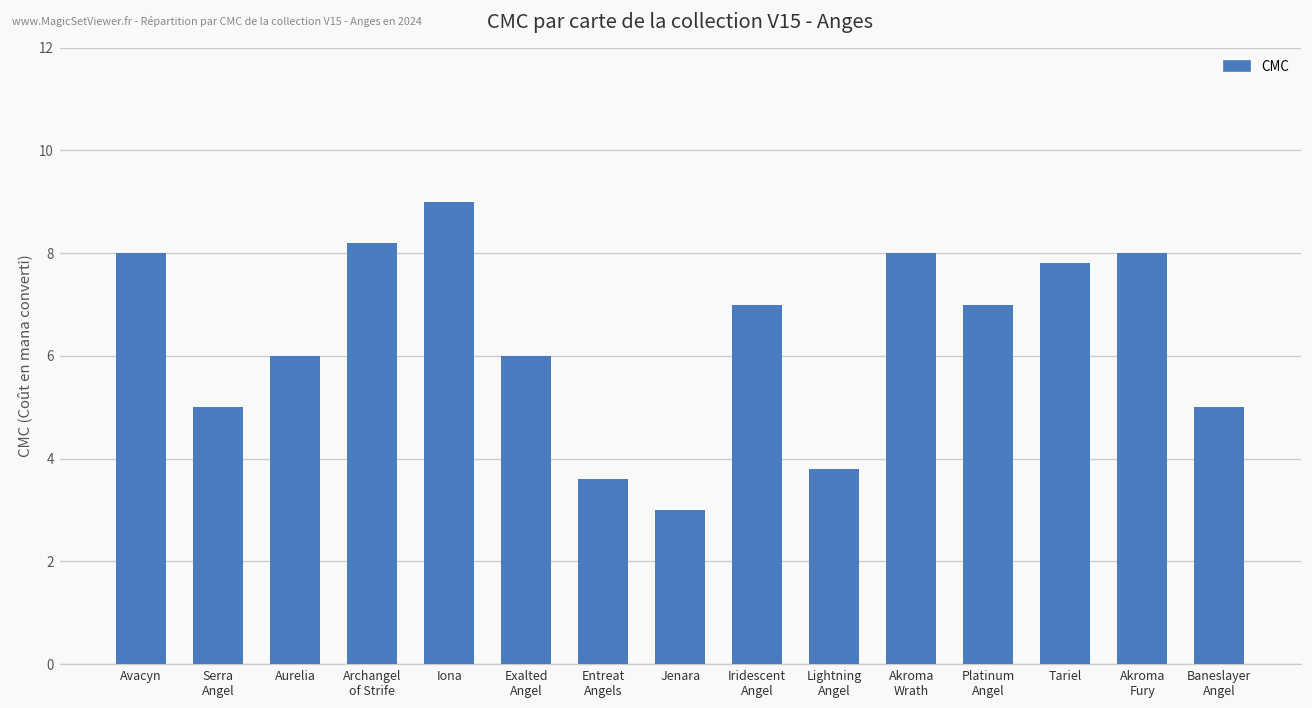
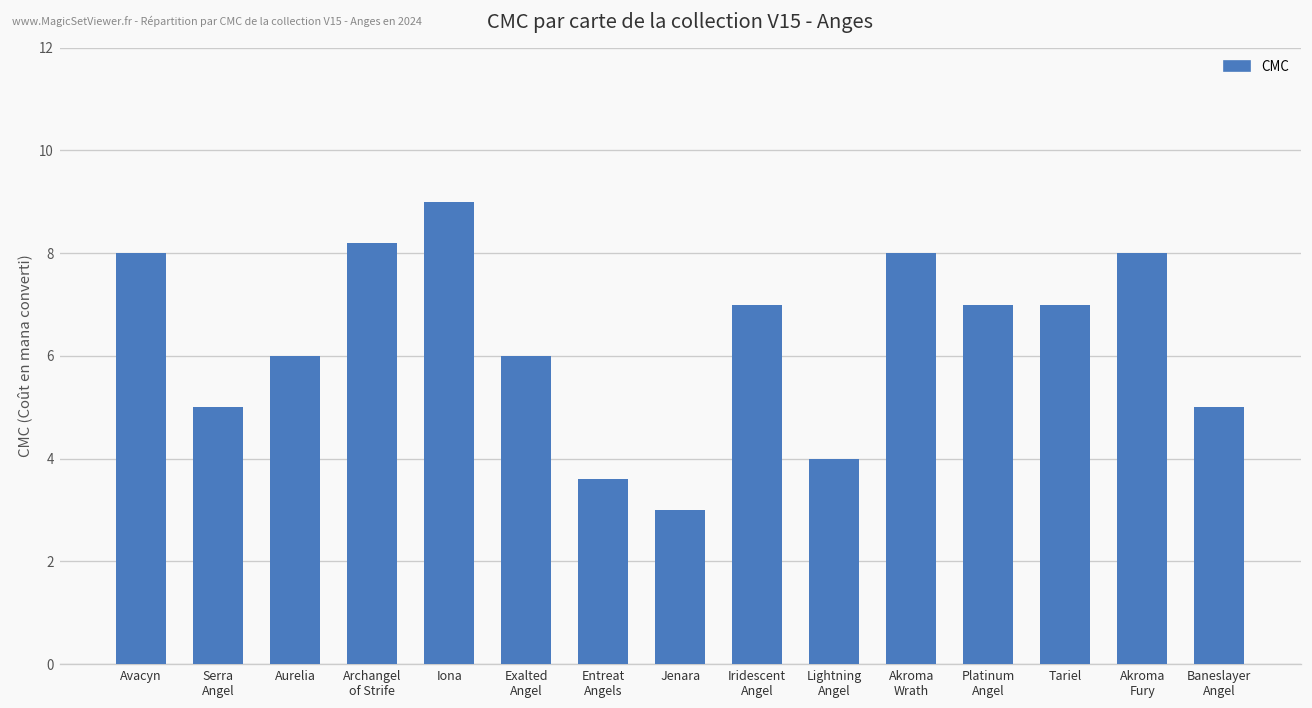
Lightning Angel: 3.8 -> 4.0
Tariel: 7.8 -> 7.0
